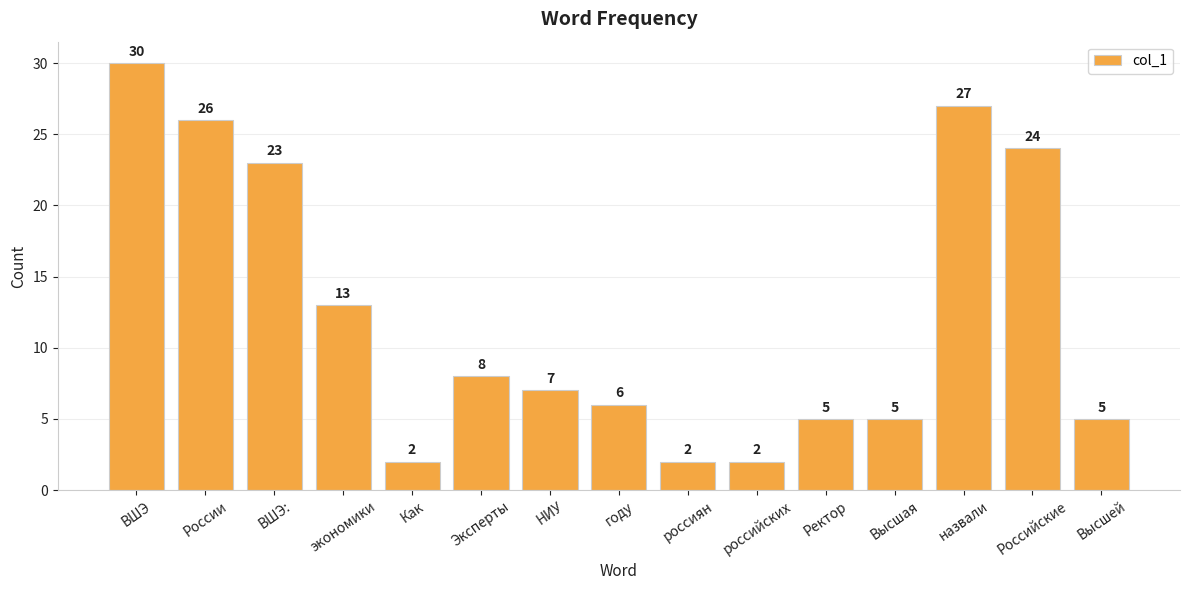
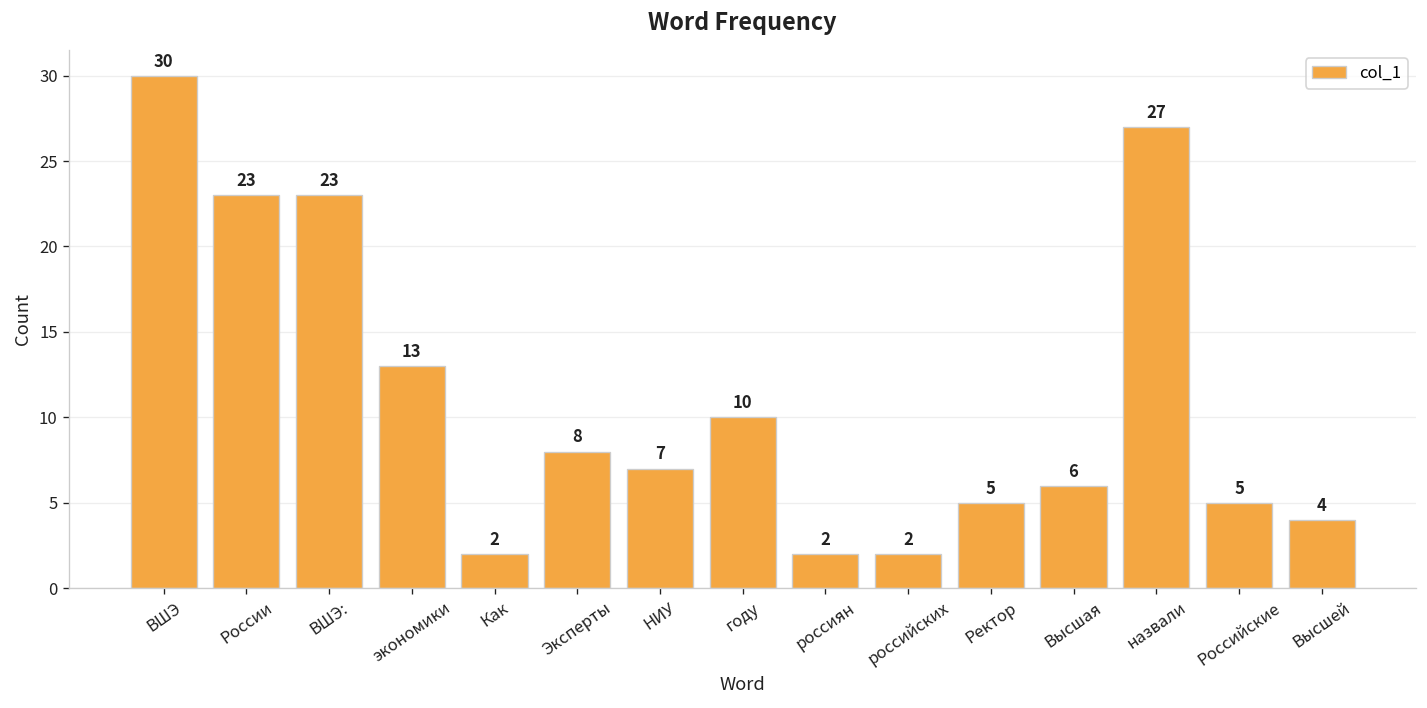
России: 26 -> 23
году: 6 -> 10
Высшая: 5 -> 6
Российские: 24 -> 5
Высшей: 5 -> 4
